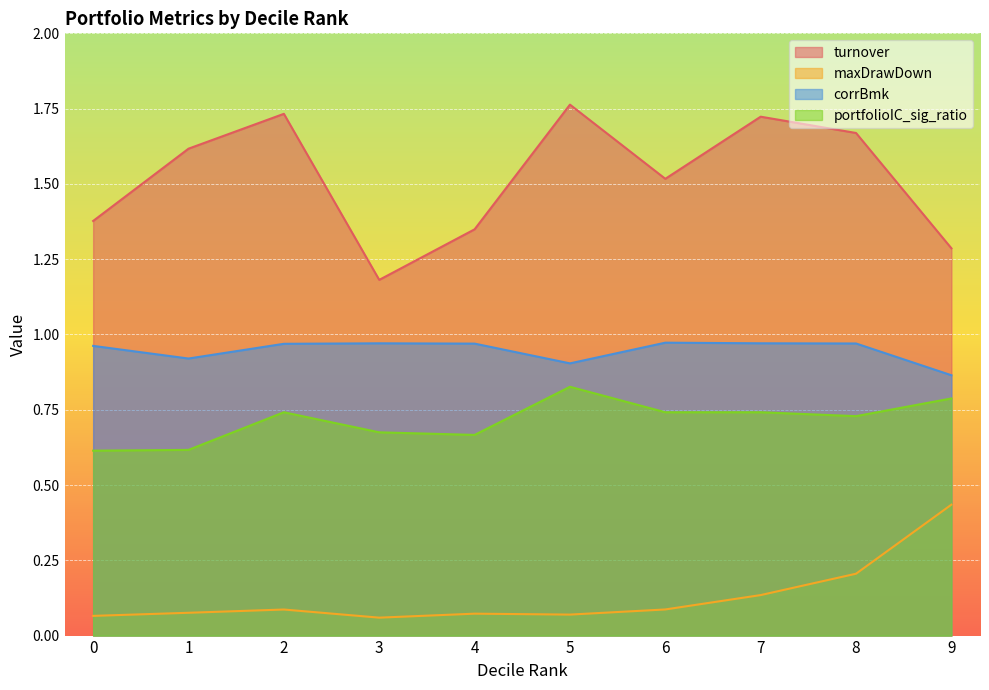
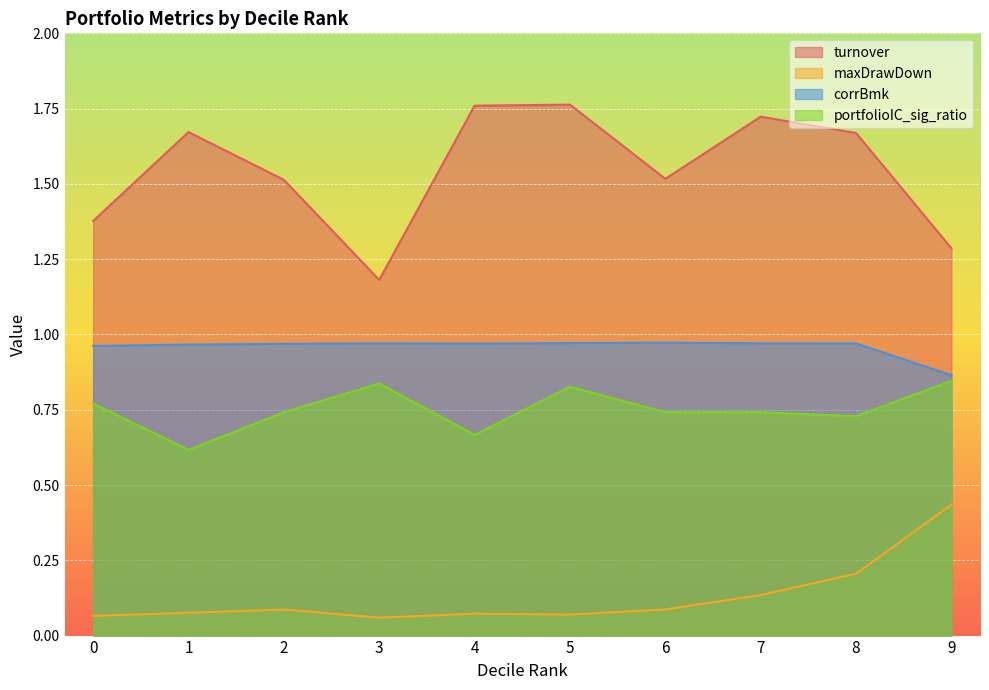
portfolioIC_sig_ratio, 0: 0.61 -> 0.77
turnover, 1: 1.62 -> 1.67
corrBmk, 1: 0.92 -> 0.97
turnover, 2: 1.73 -> 1.51
portfolioIC_sig_ratio, 3: 0.68 -> 0.84
turnover, 4: 1.35 -> 1.76
corrBmk, 5: 0.90 -> 0.97
portfolioIC_sig_ratio, 9: 0.79 -> 0.85
